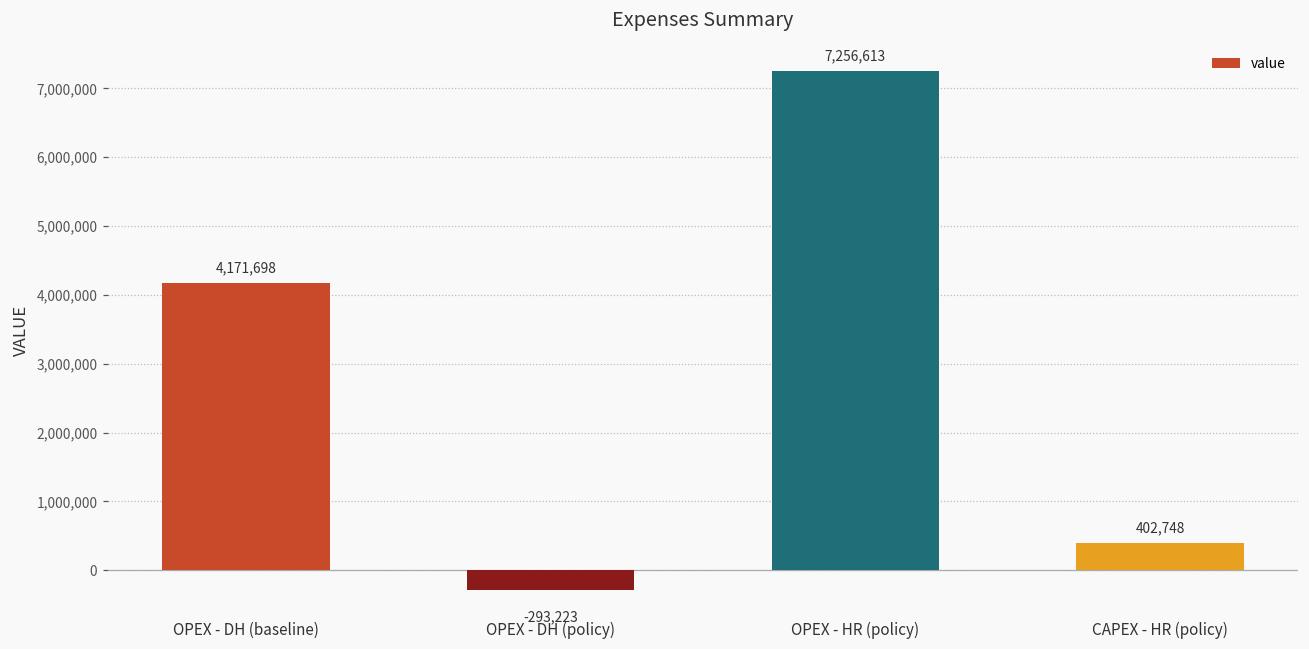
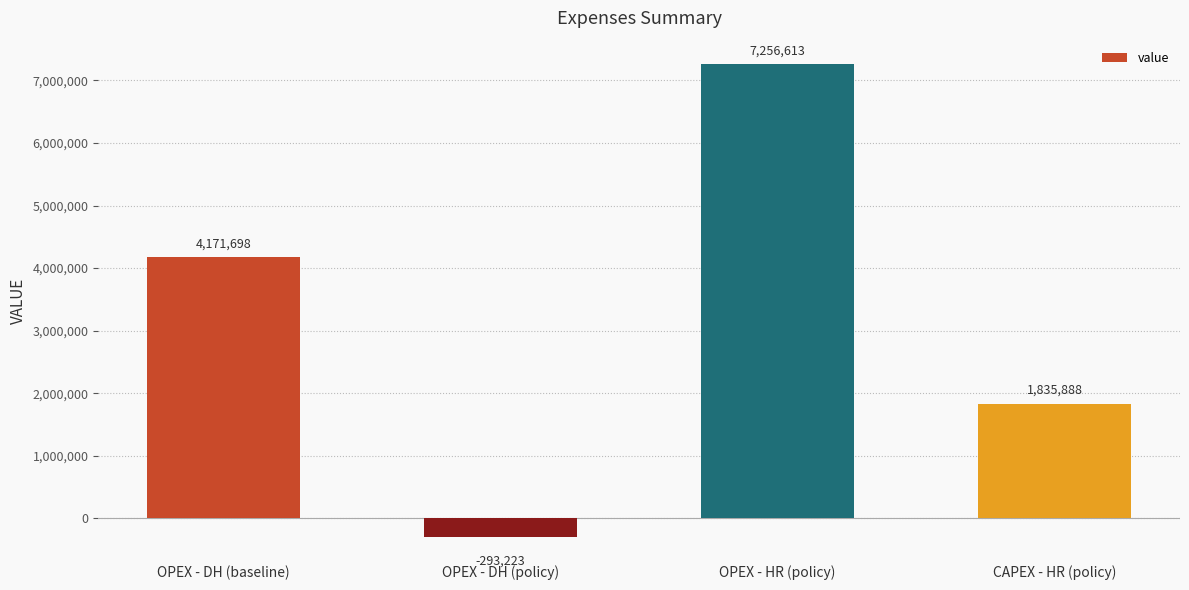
CAPEX - HR (policy): 402,748 -> 1,835,888
